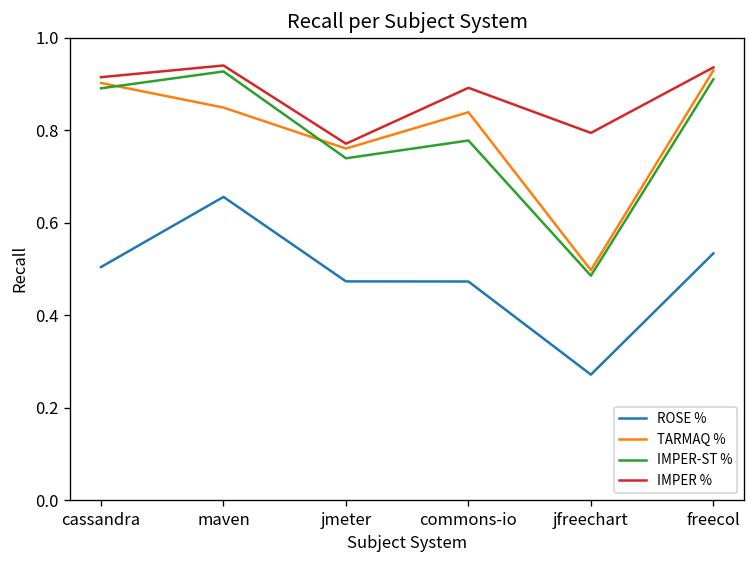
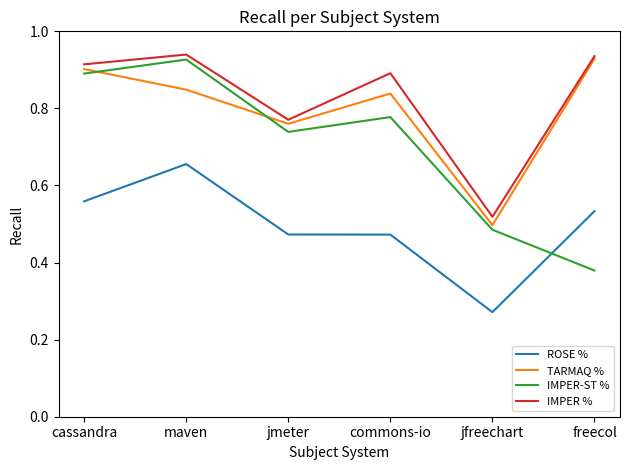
ROSE %, cassandra: 0.50 -> 0.56
IMPER %, jfreechart: 0.79 -> 0.52
IMPER-ST %, freecol: 0.91 -> 0.38
